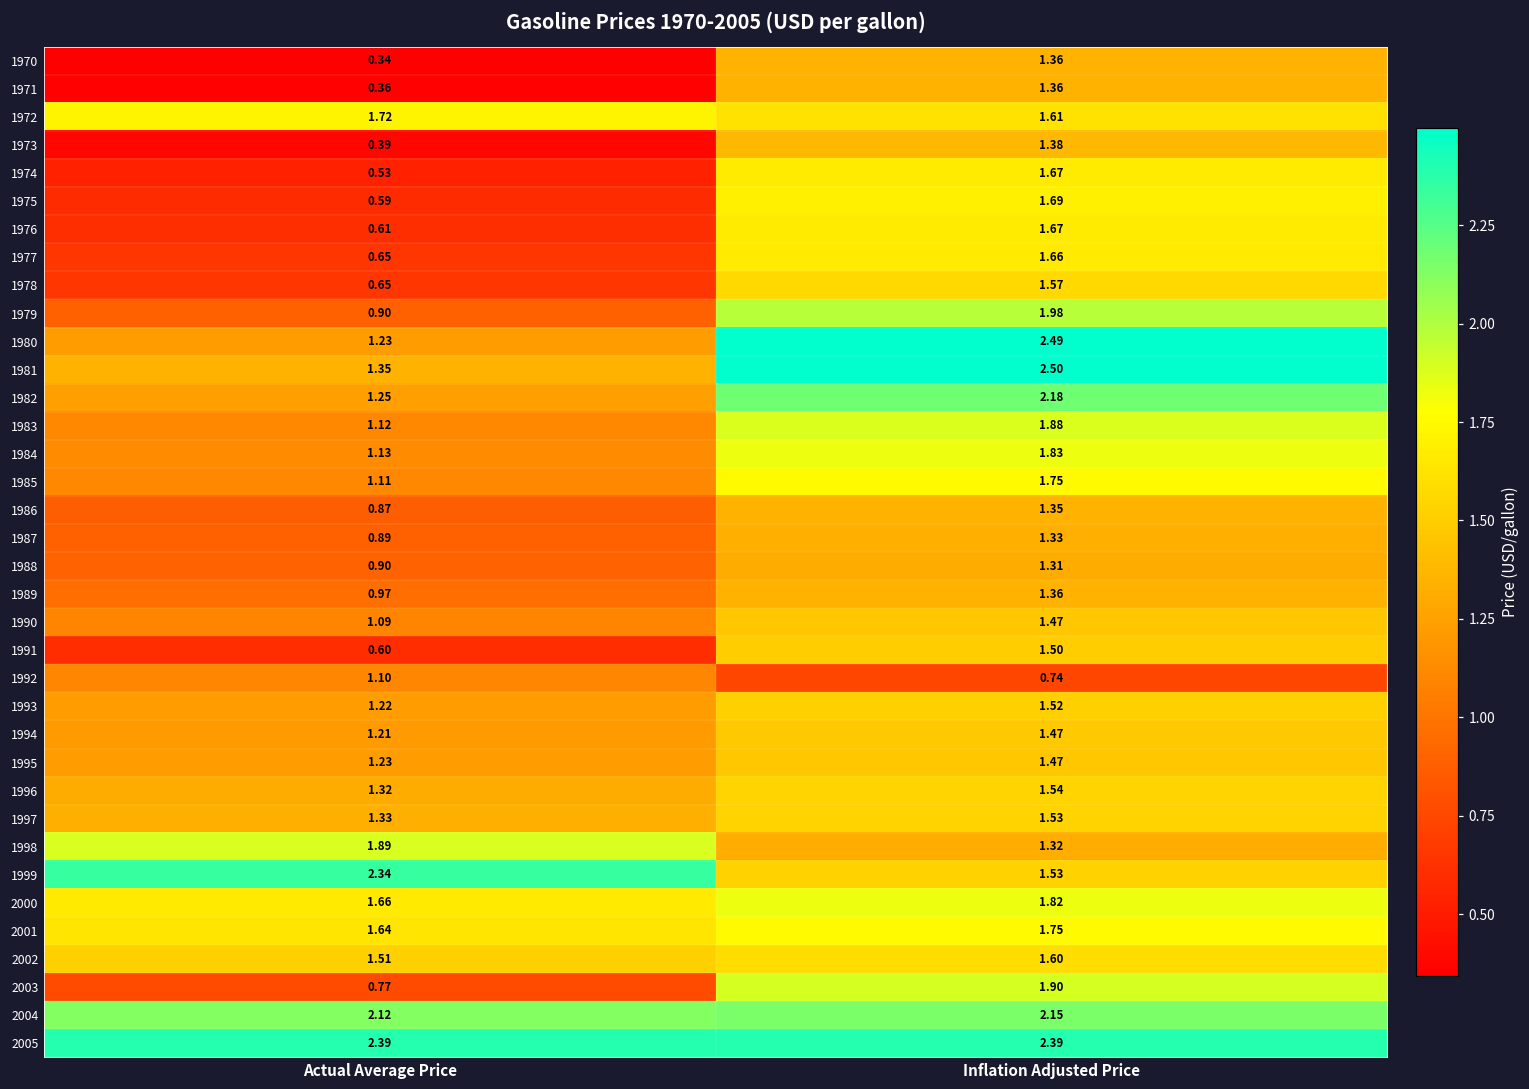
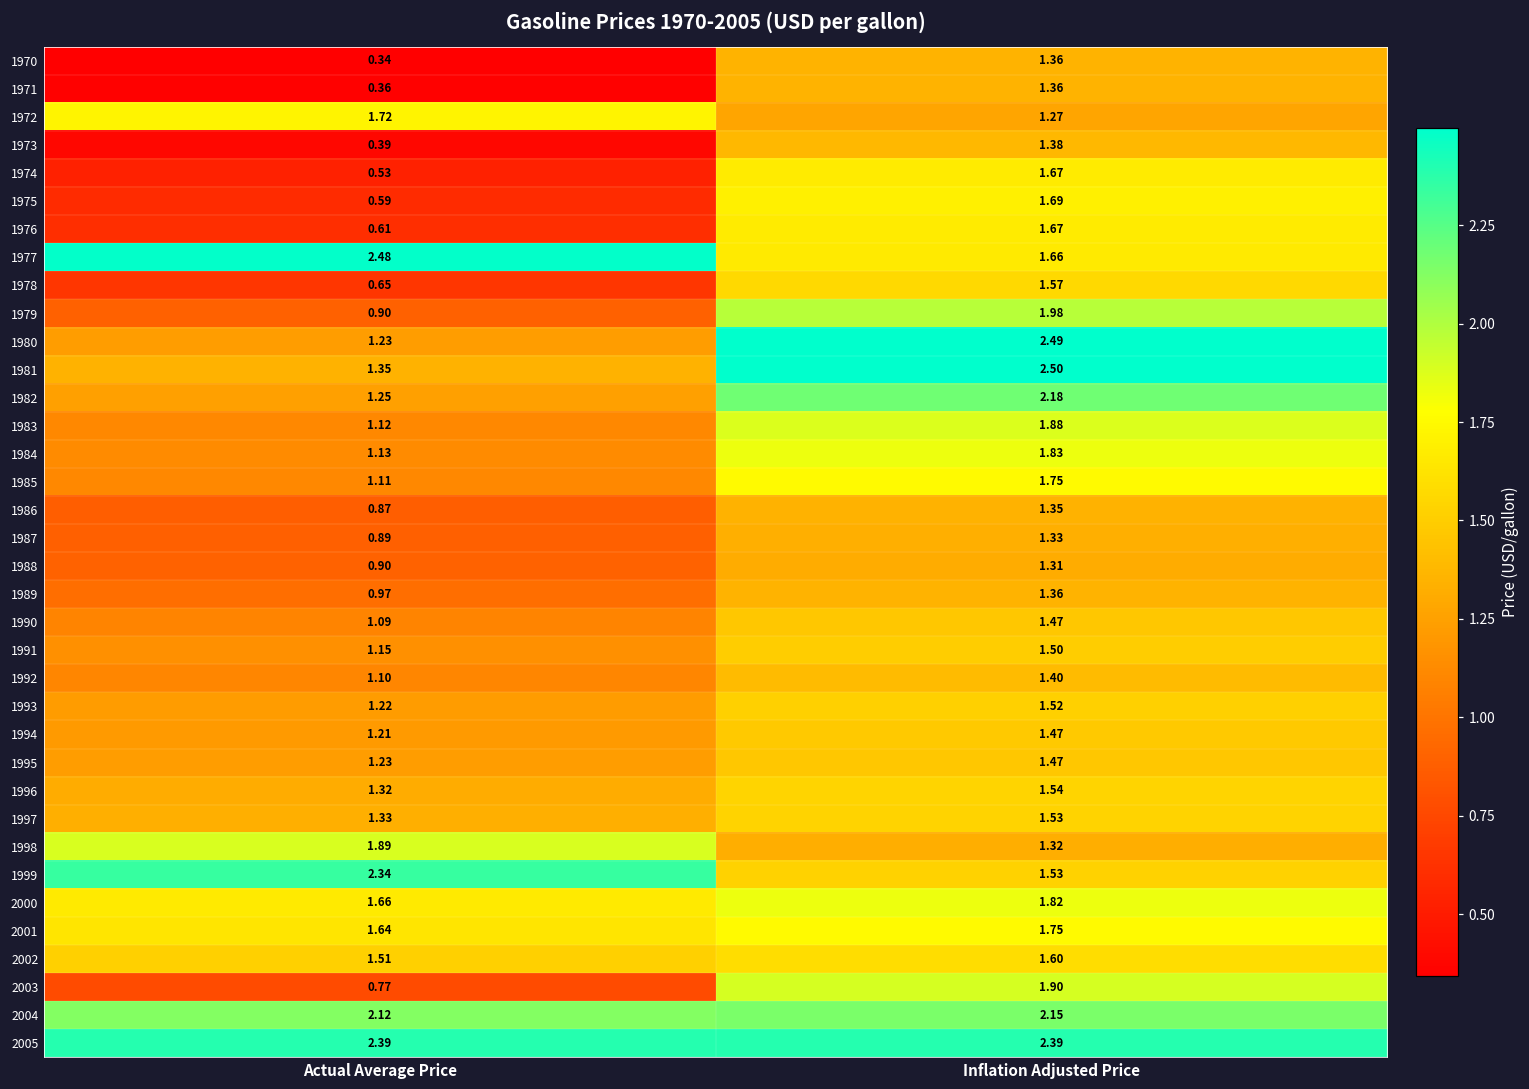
1972, Inflation Adjusted Price: 1.61 -> 1.27
1977, Actual Average Price: 0.65 -> 2.48
1991, Actual Average Price: 0.60 -> 1.15
1992, Inflation Adjusted Price: 0.74 -> 1.40
